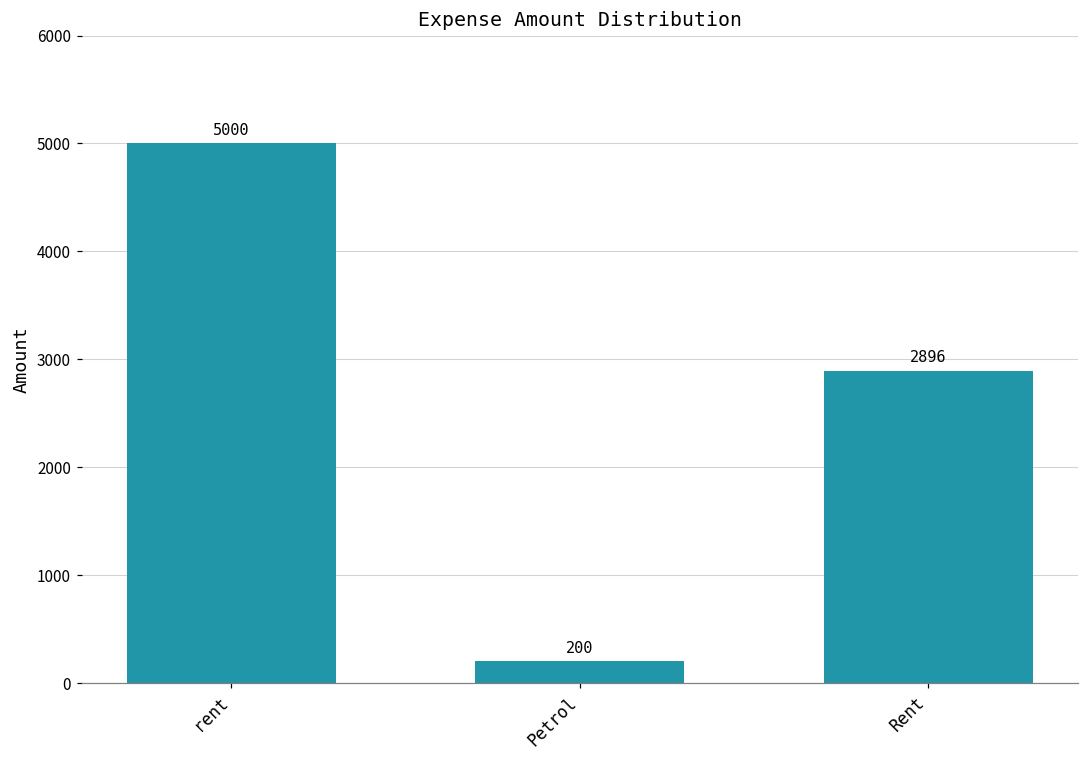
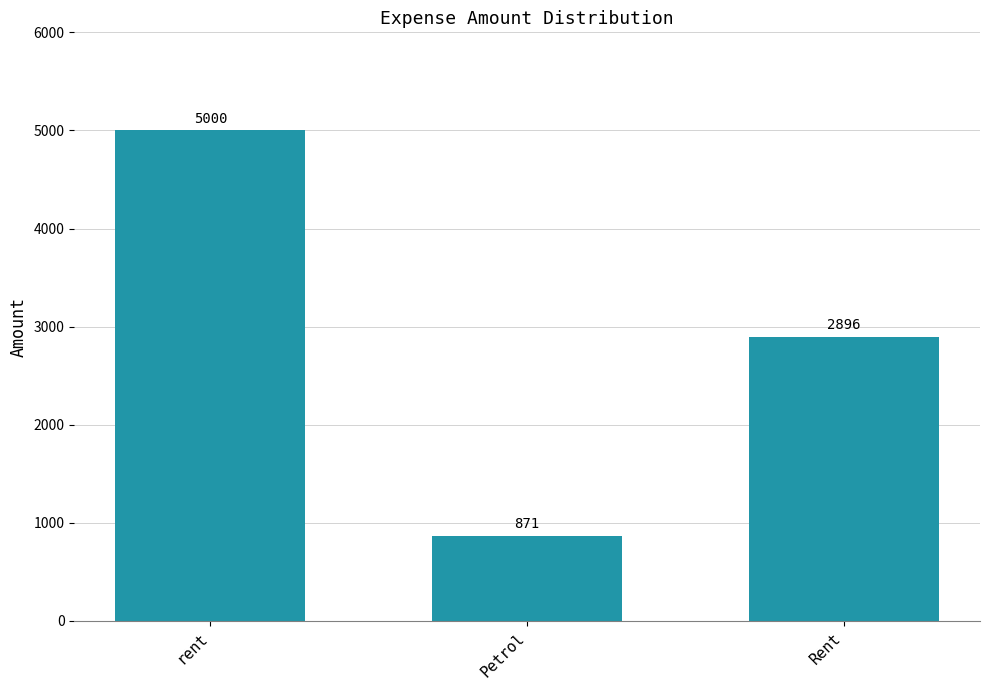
Petrol: 200 -> 871
